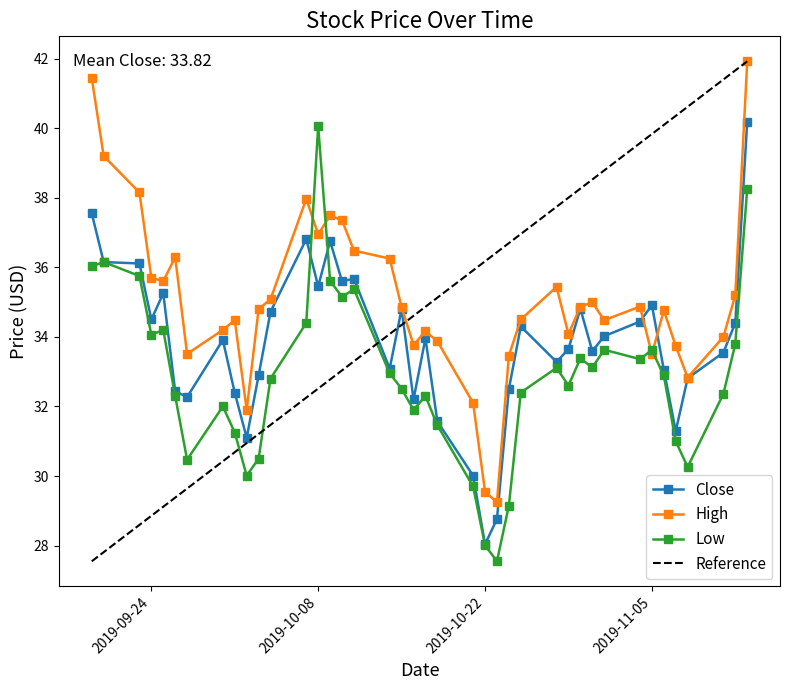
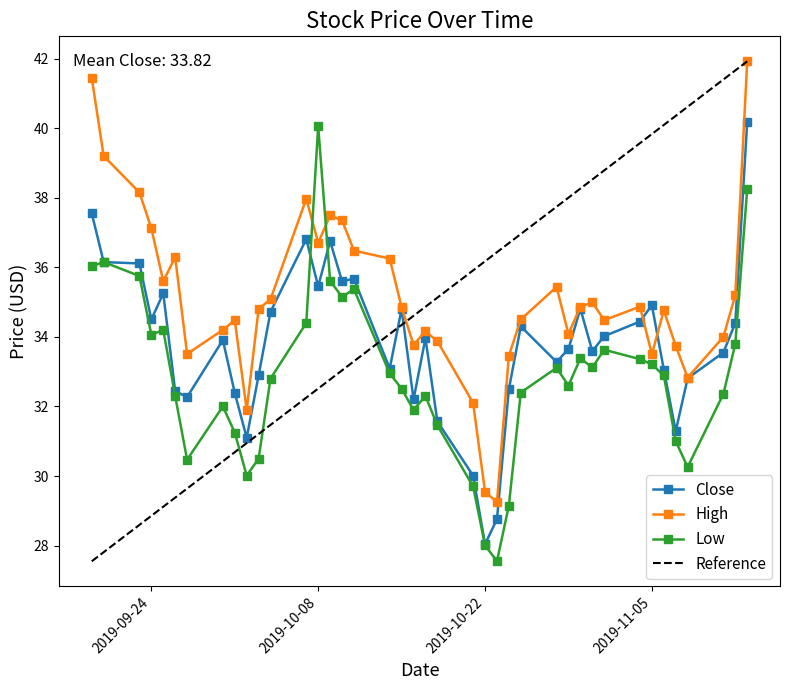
High, 2019-09-24: 35.7 -> 37.1
High, 2019-10-08: 36.9 -> 36.7
Low, 2019-11-05: 33.6 -> 33.2
